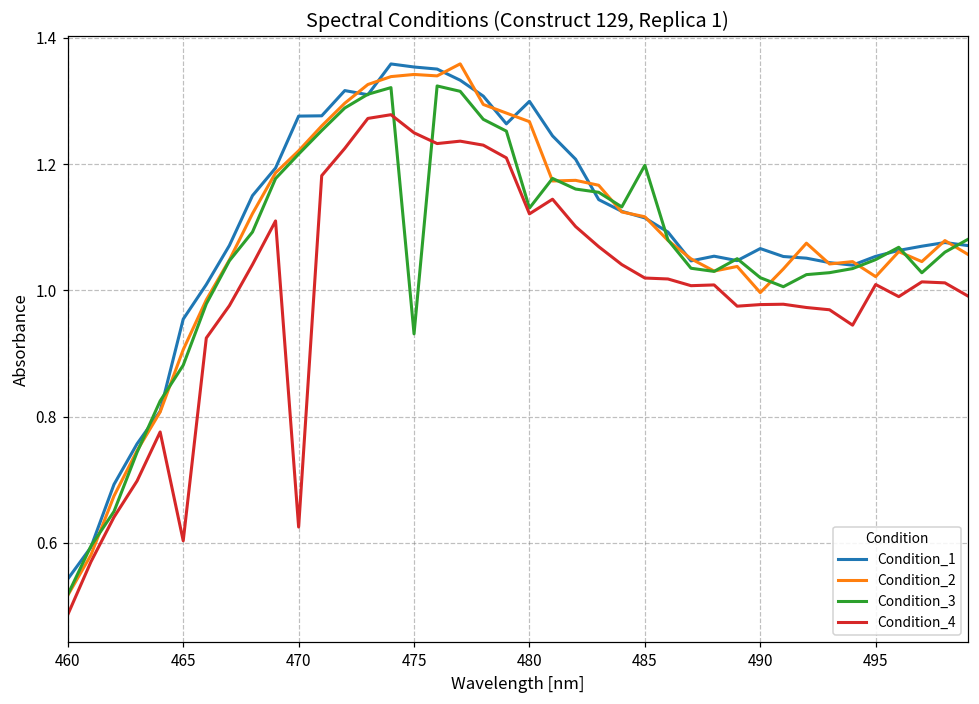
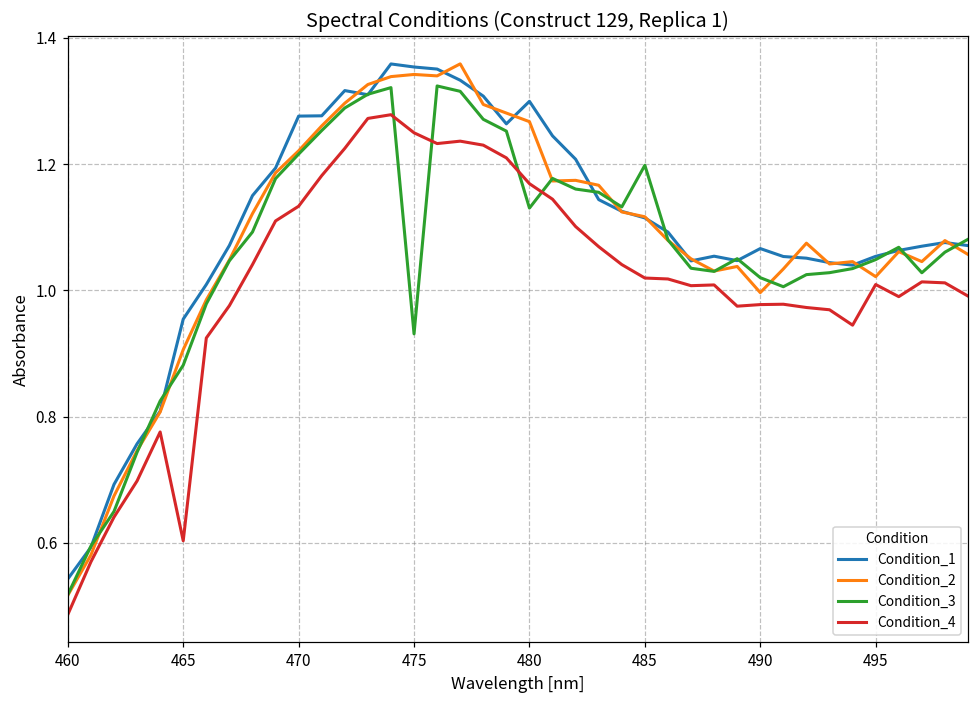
Condition_4, 470: 0.63 -> 1.13
Condition_4, 480: 1.12 -> 1.17
